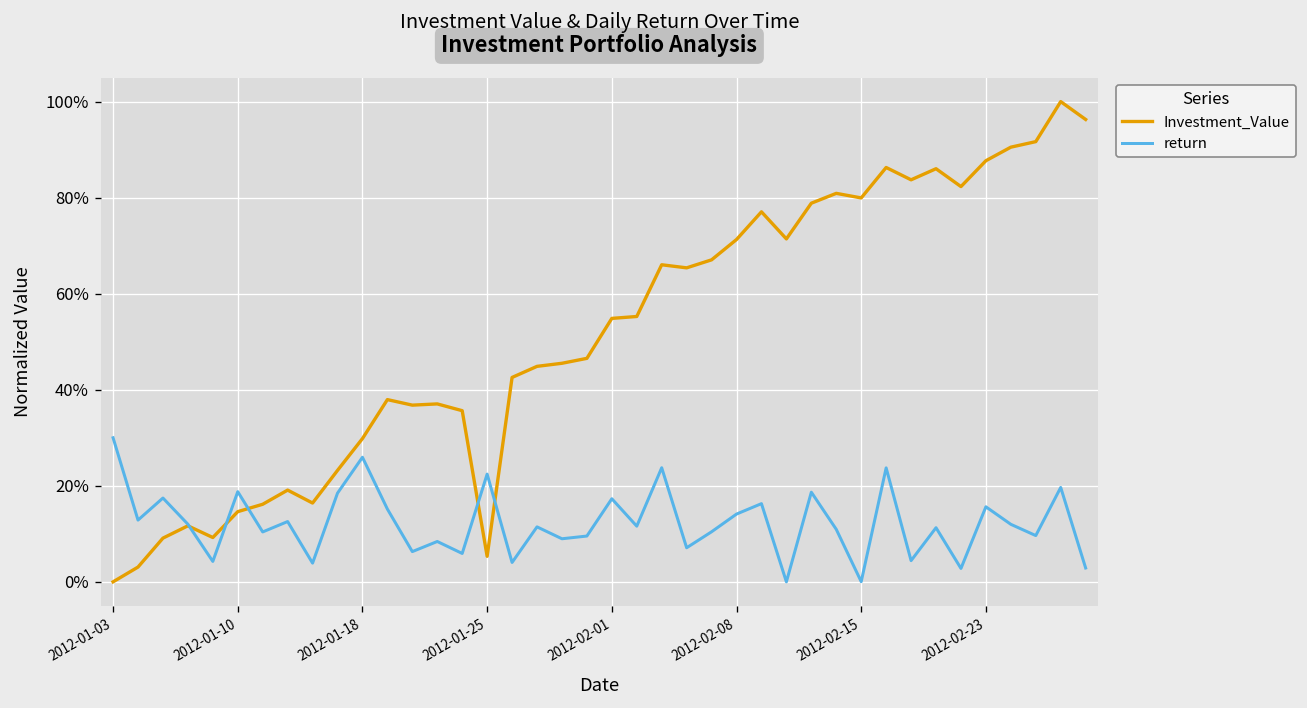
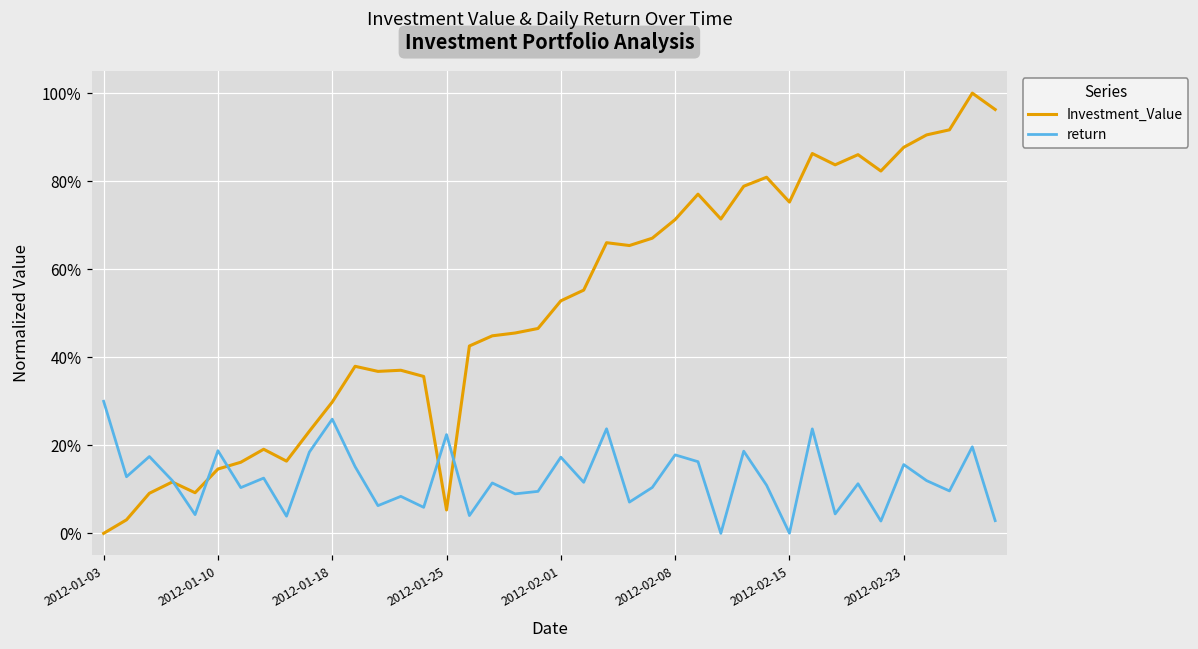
Investment_Value, 2012-02-01: 55% -> 53%
return, 2012-02-08: 14% -> 18%
Investment_Value, 2012-02-15: 80% -> 75%
